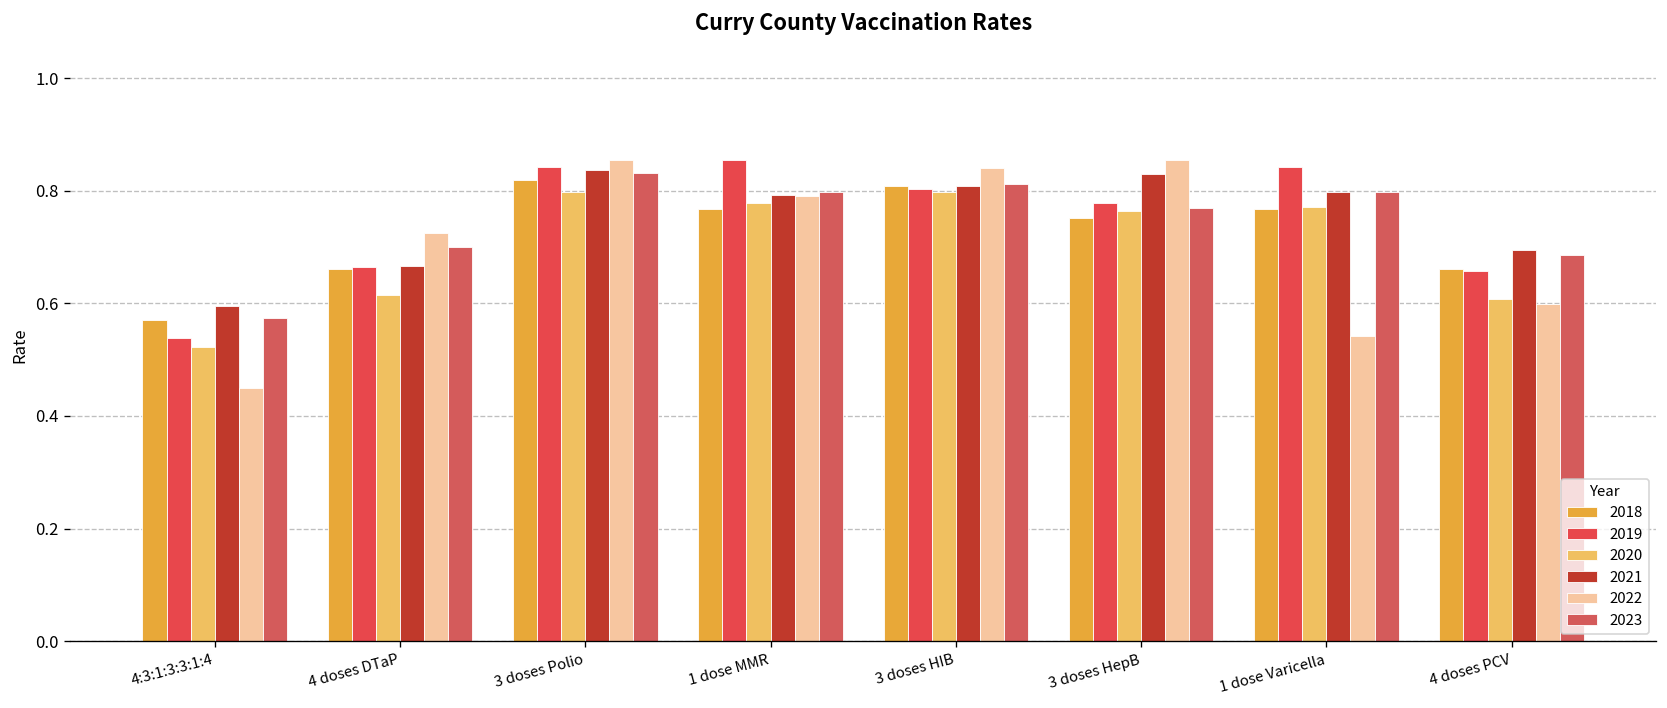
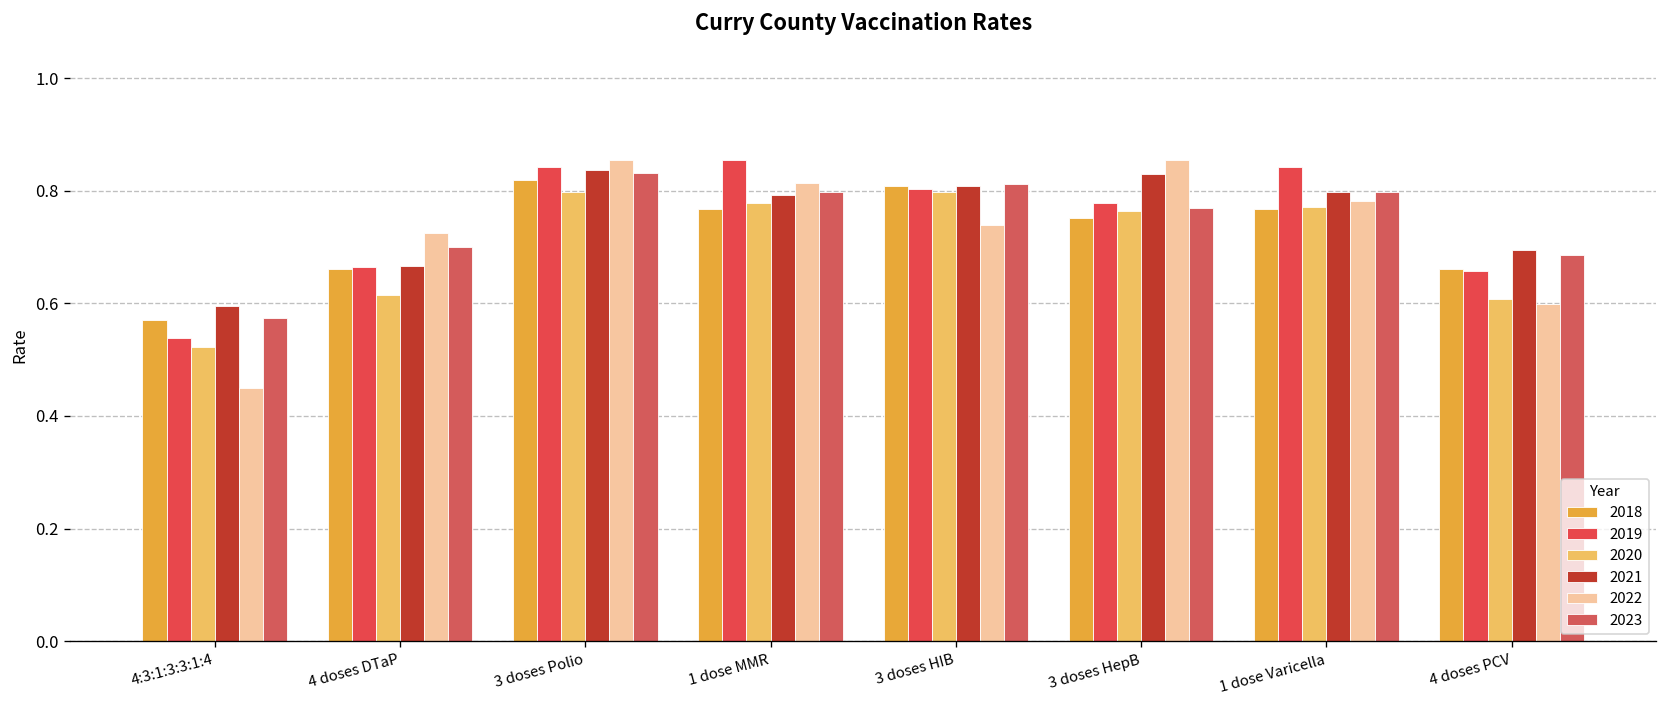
2022, 1 dose MMR: 0.79 -> 0.81
2022, 3 doses HIB: 0.84 -> 0.74
2022, 1 dose Varicella: 0.54 -> 0.78
